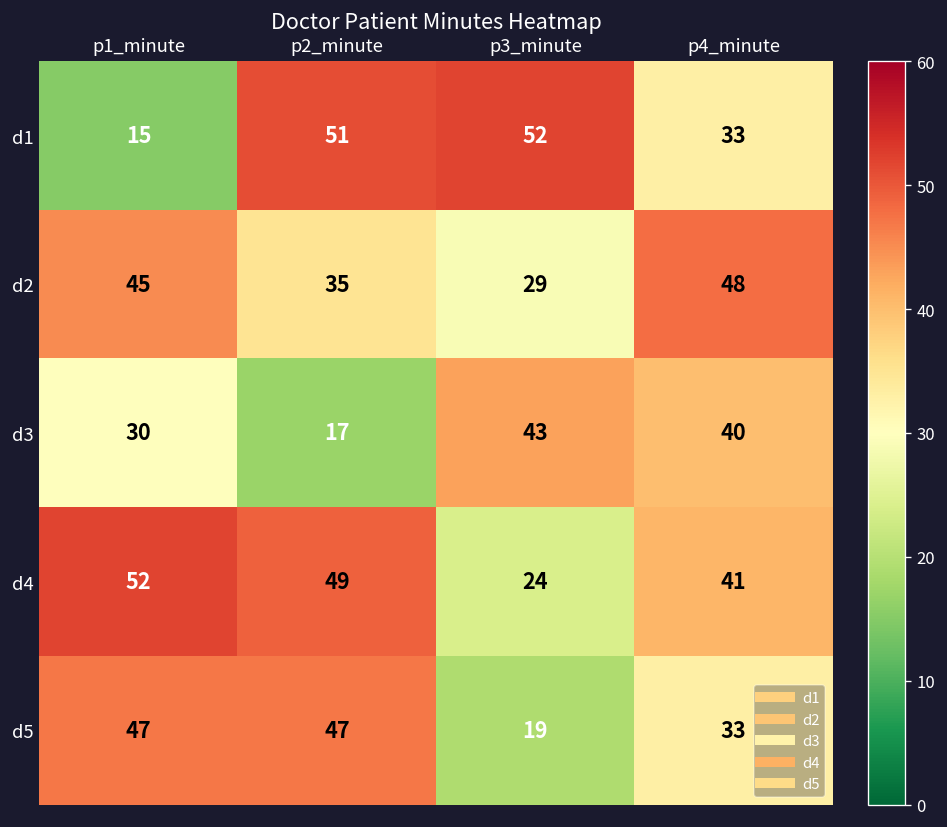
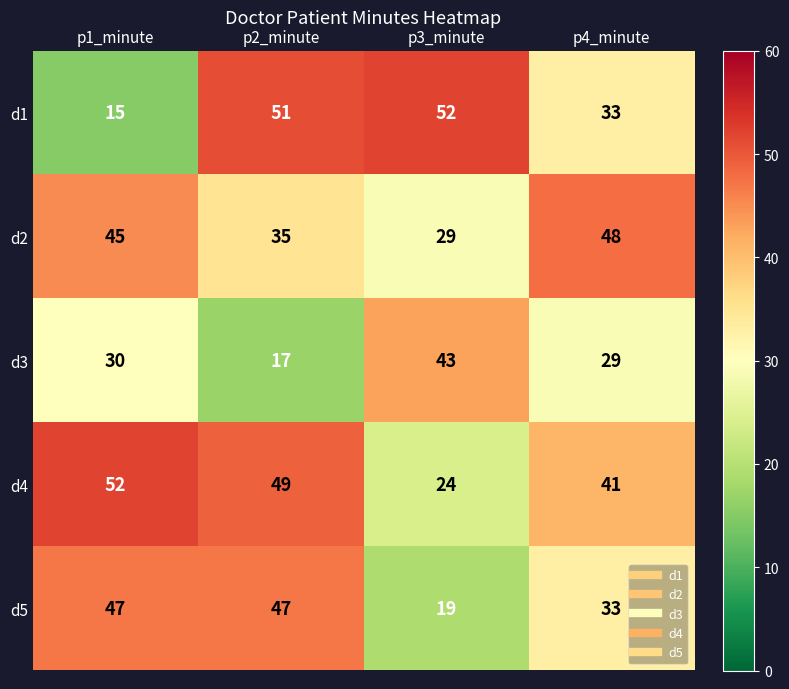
d3, p4_minute: 40 -> 29
